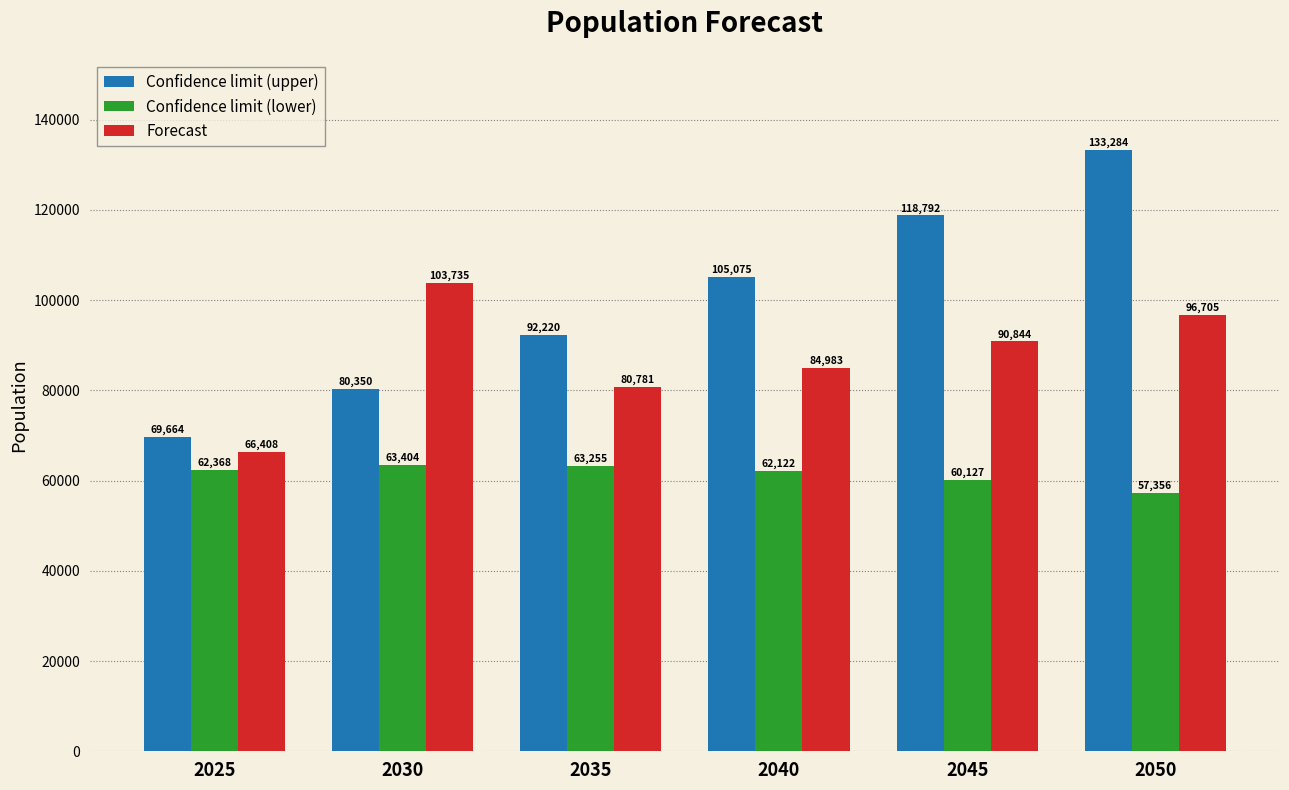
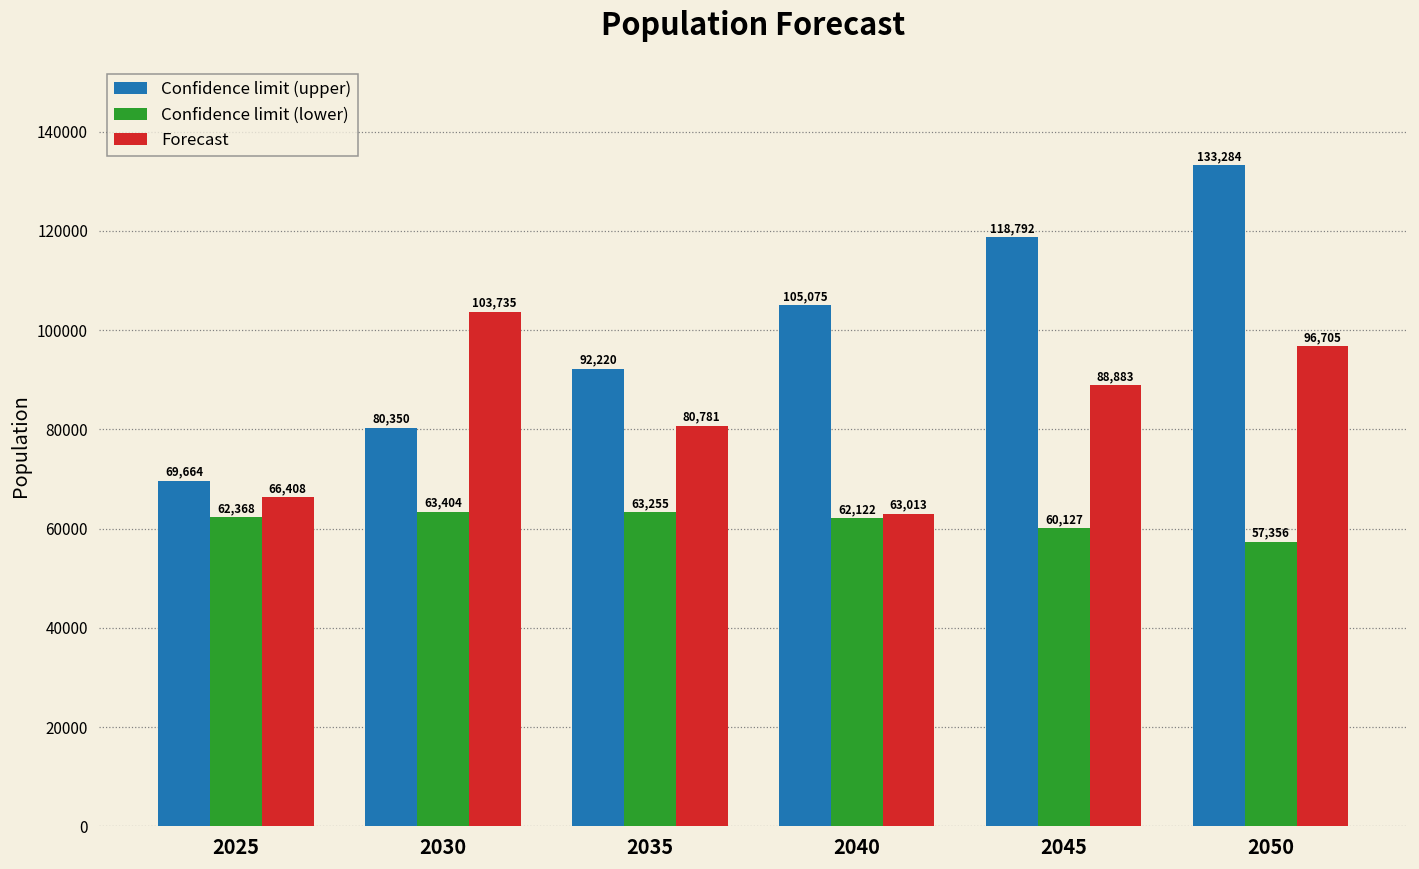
Forecast, 2040: 84,983 -> 63,013
Forecast, 2045: 90,844 -> 88,883
